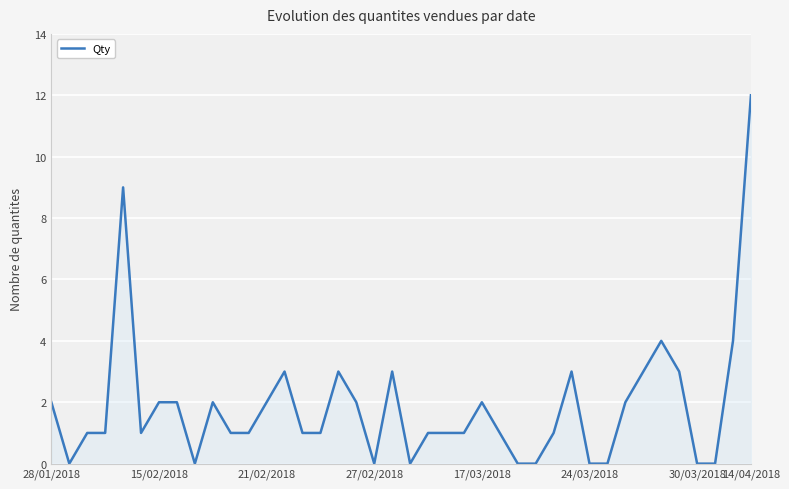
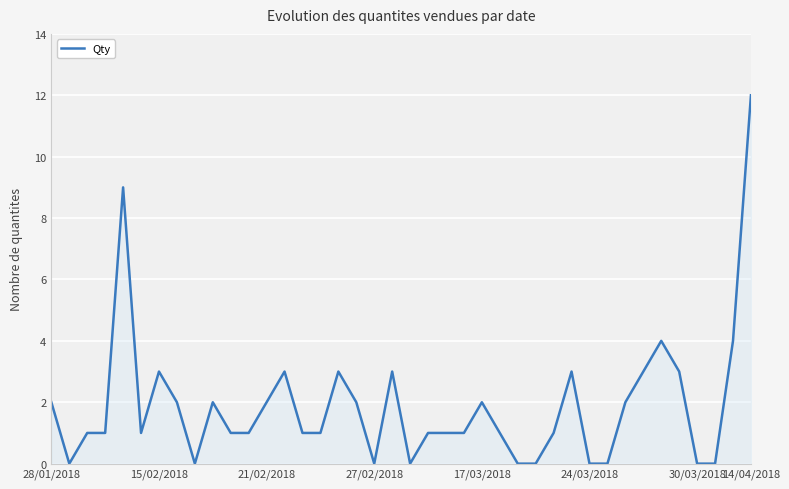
15/02/2018: 2 -> 3
